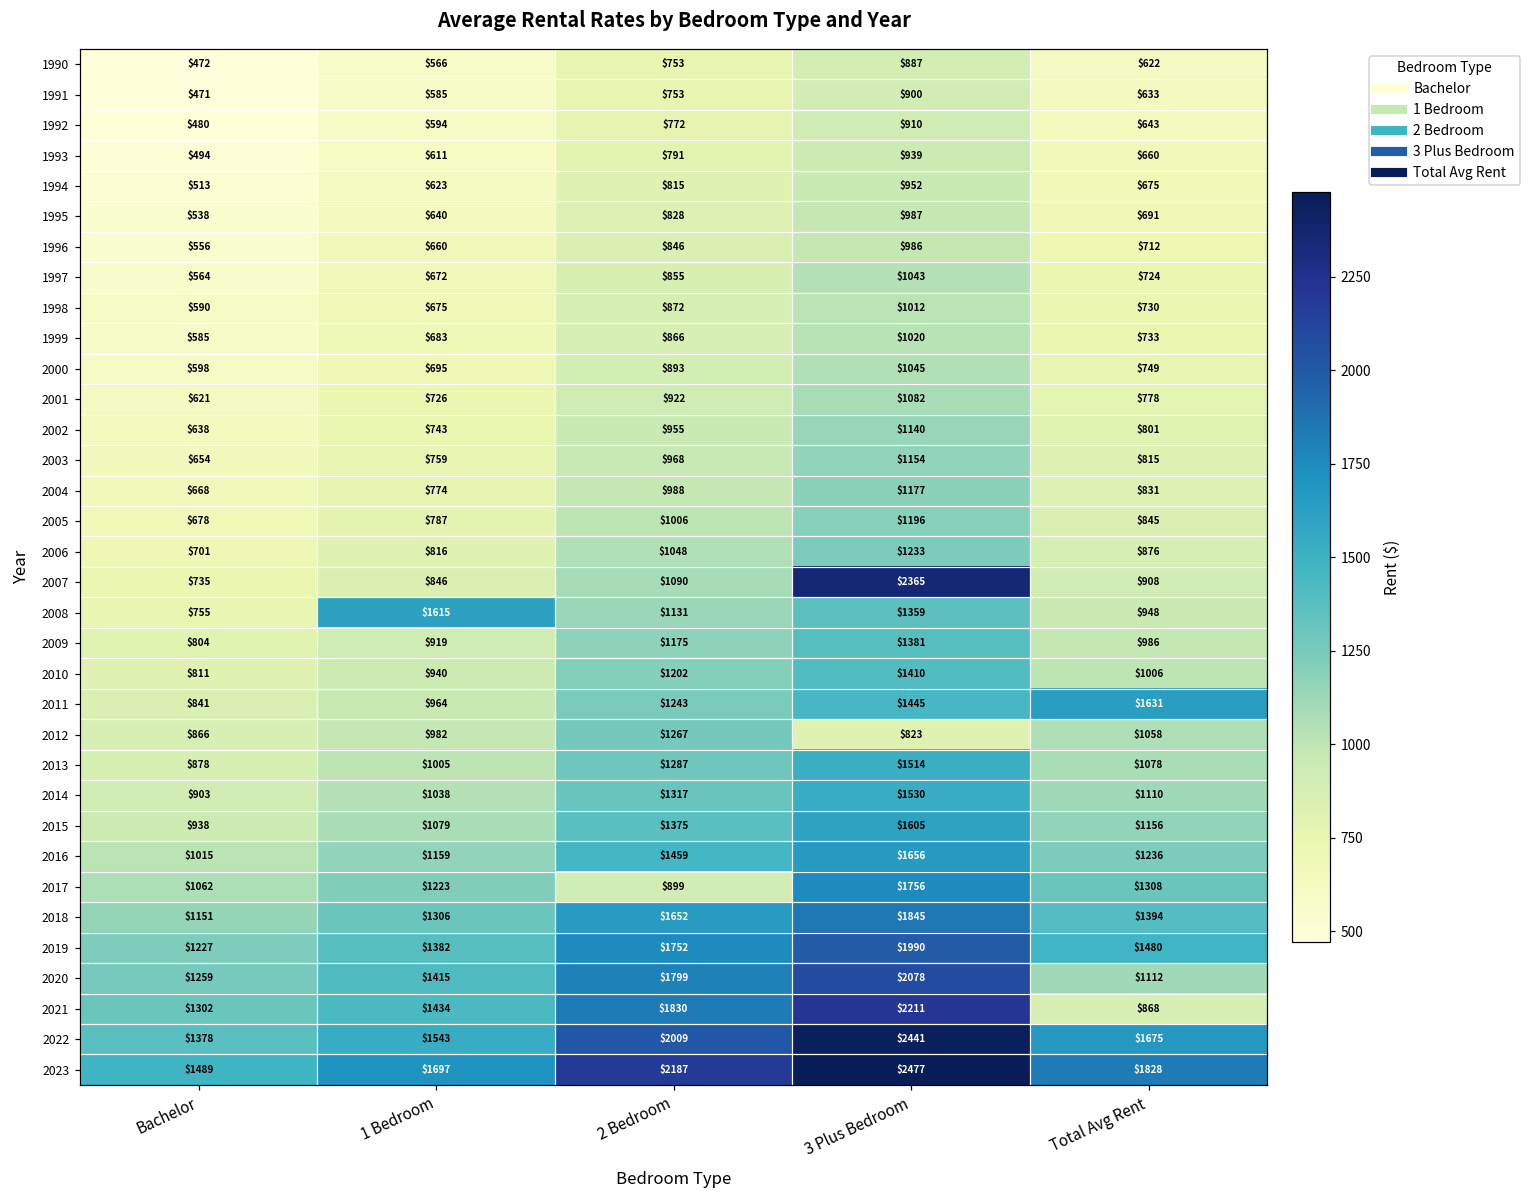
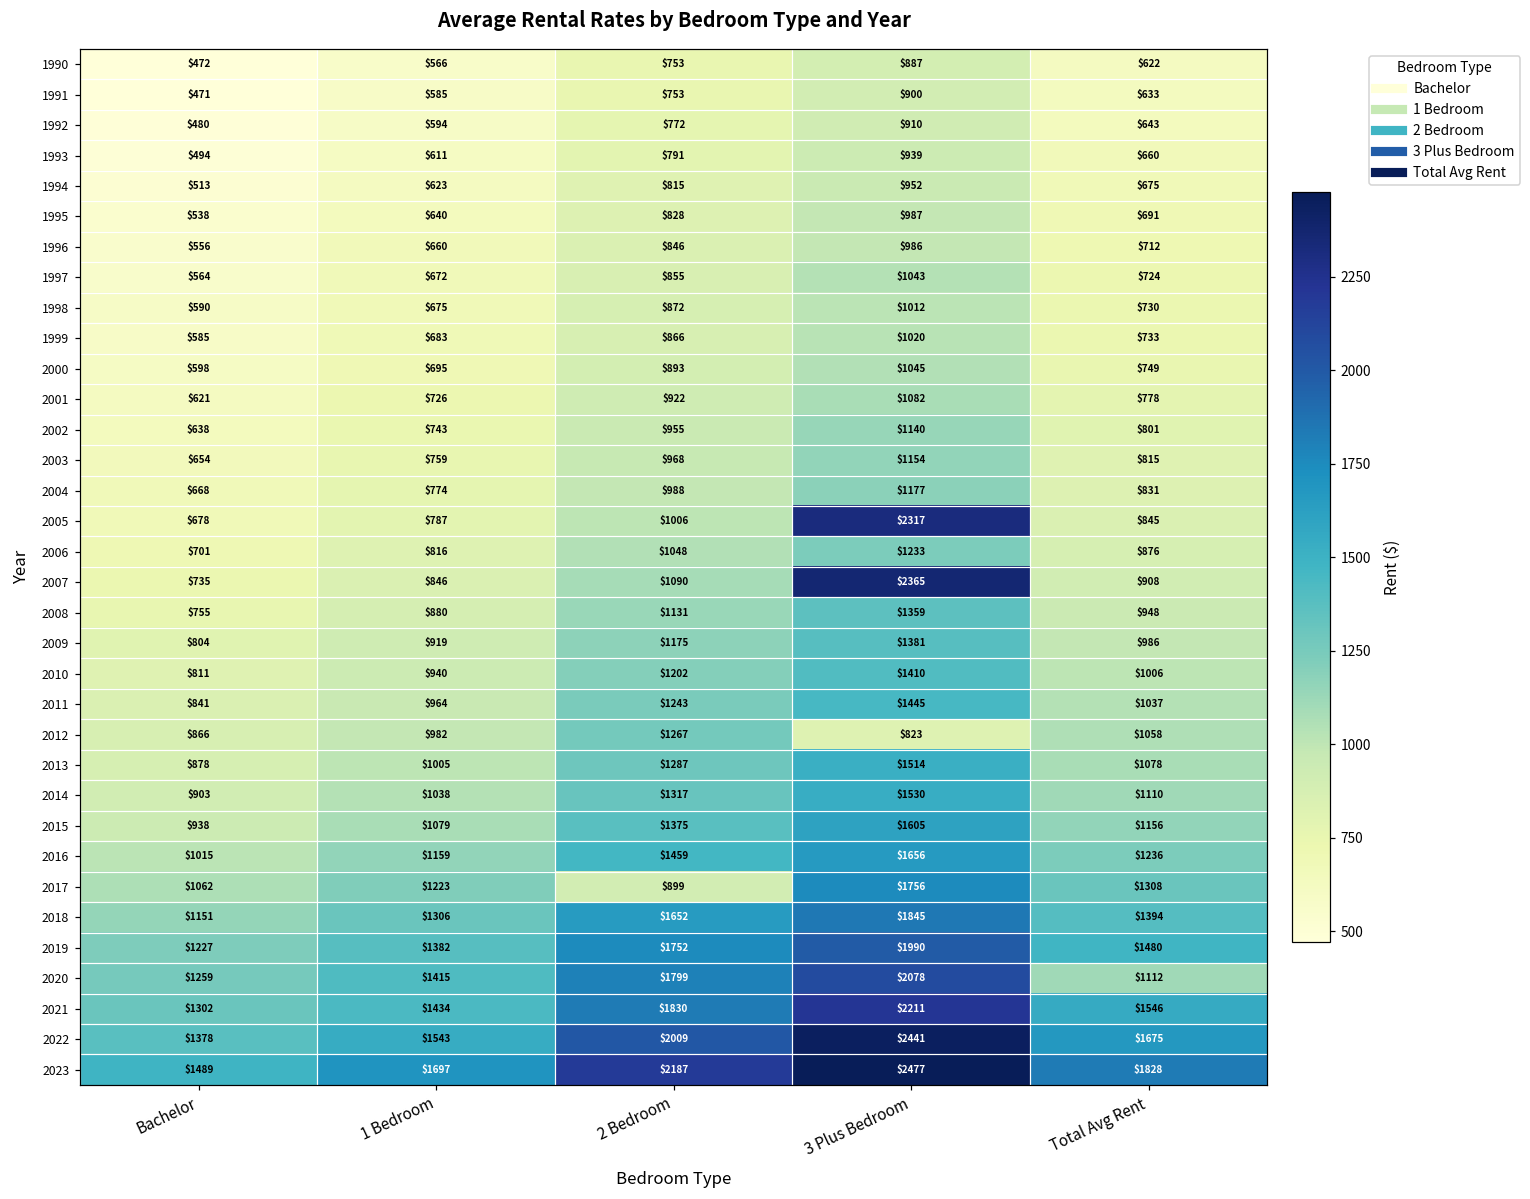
2005, 3 Plus Bedroom: $1196 -> $2317
2008, 1 Bedroom: $1615 -> $880
2011, Total Avg Rent: $1631 -> $1037
2021, Total Avg Rent: $868 -> $1546
